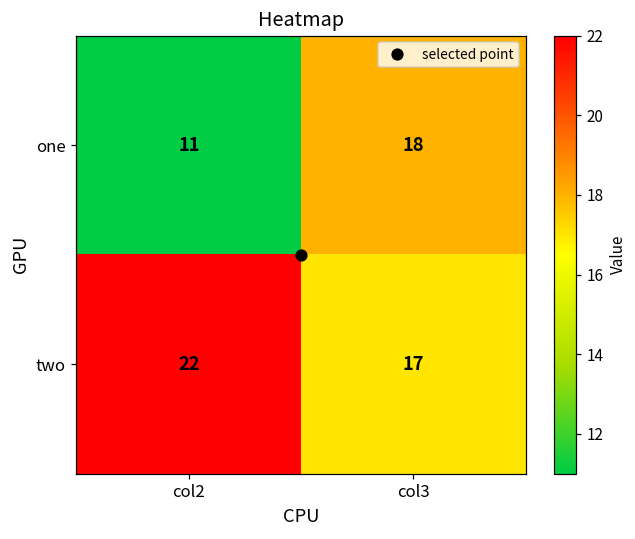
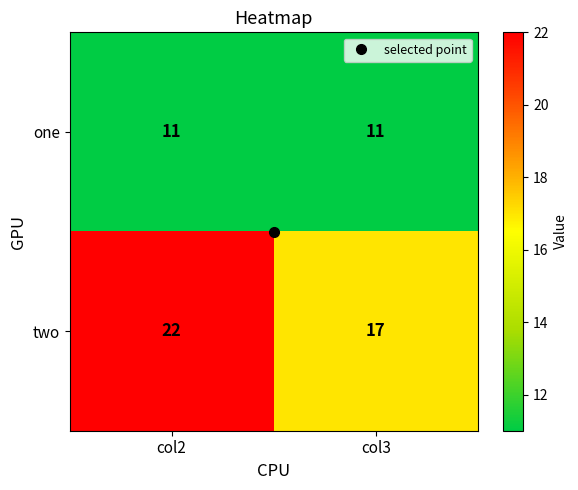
one, col3: 18 -> 11
